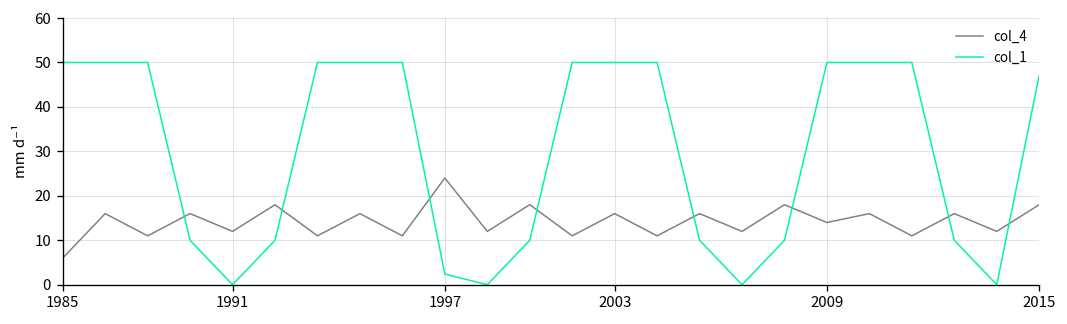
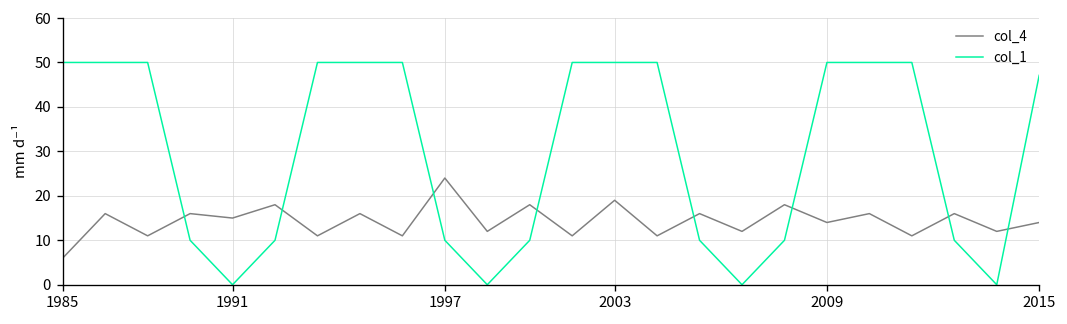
col_4, 1991: 12 -> 15
col_1, 1997: 2 -> 10
col_4, 2003: 16 -> 19
col_4, 2015: 18 -> 14
